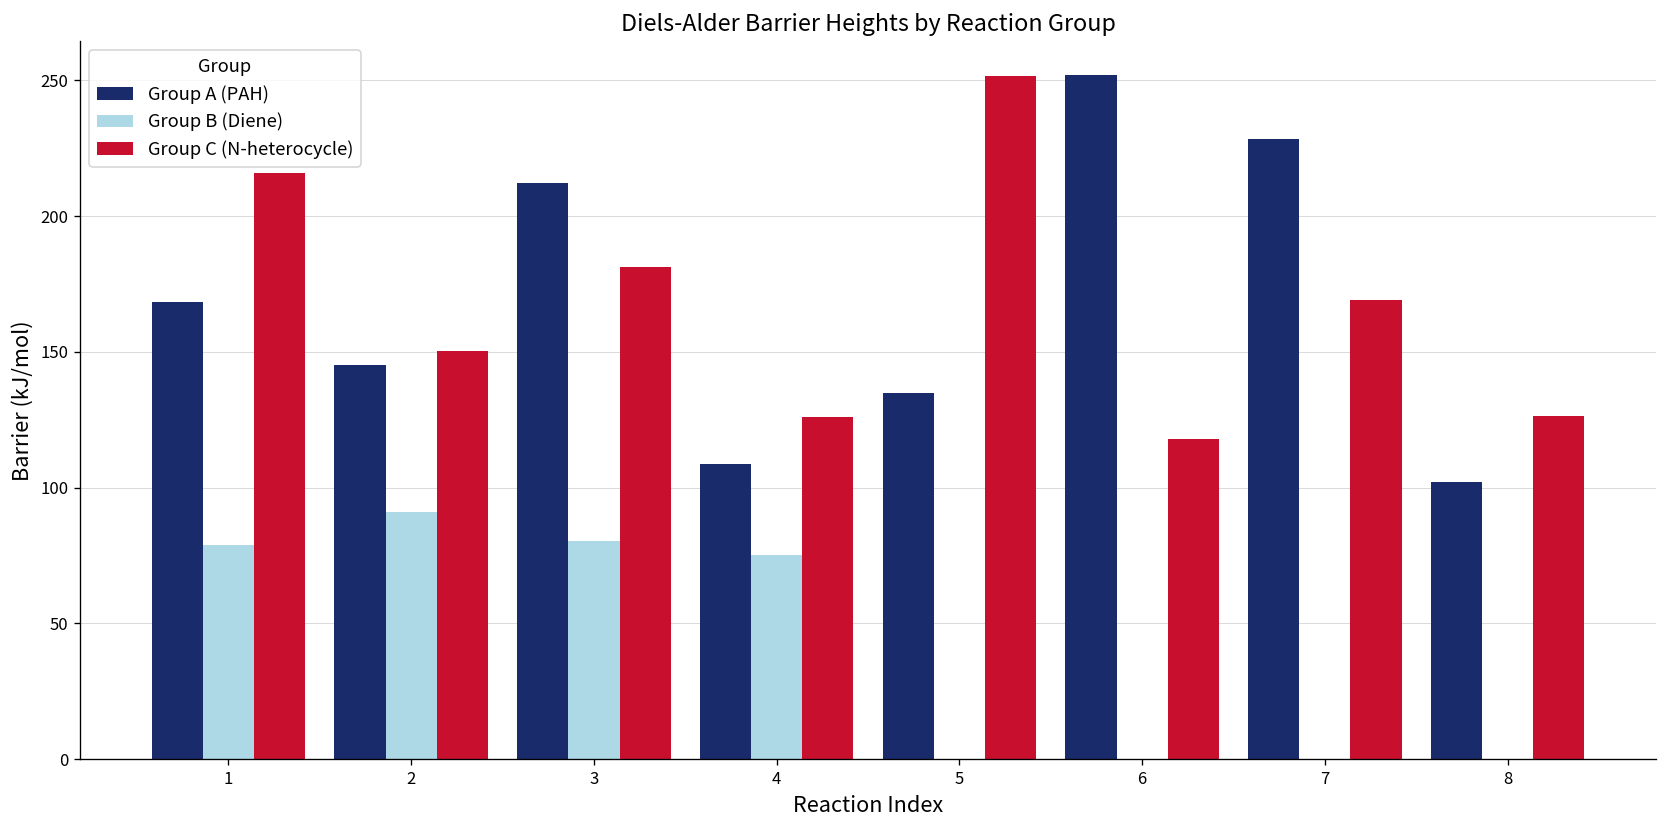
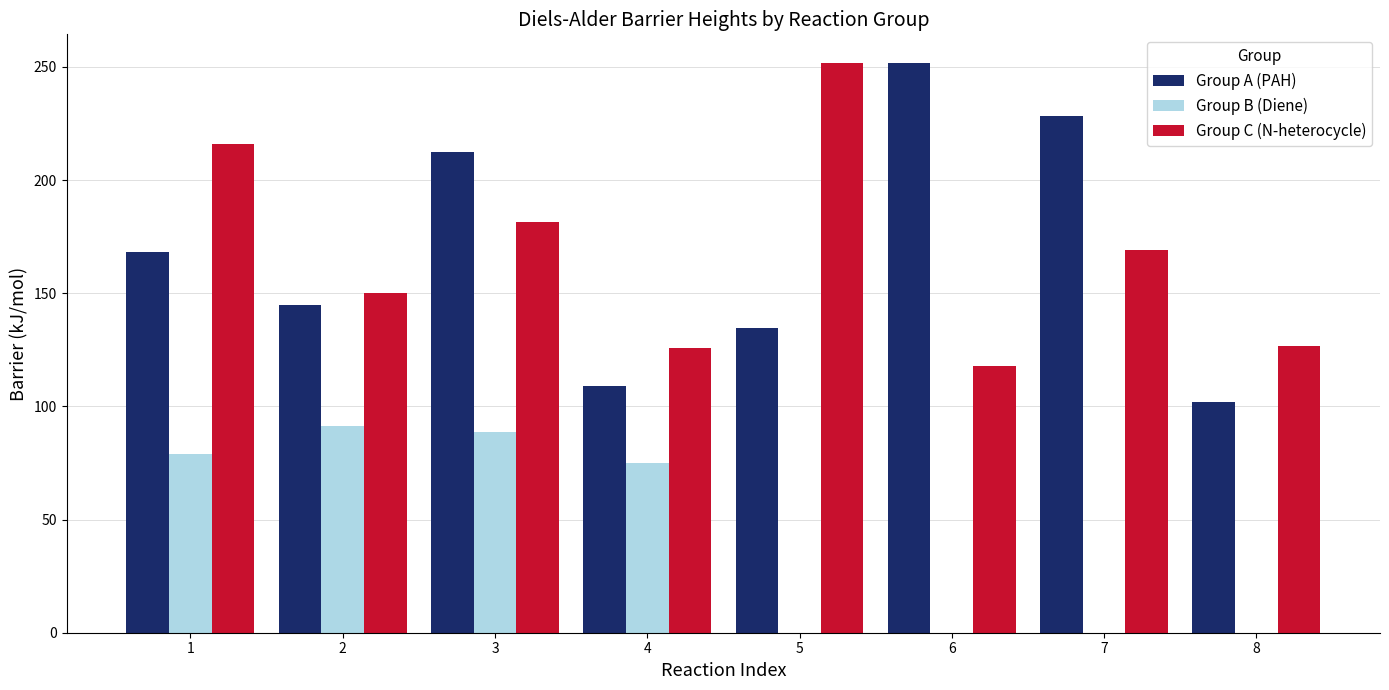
Group B (Diene), 3: 80 -> 89
